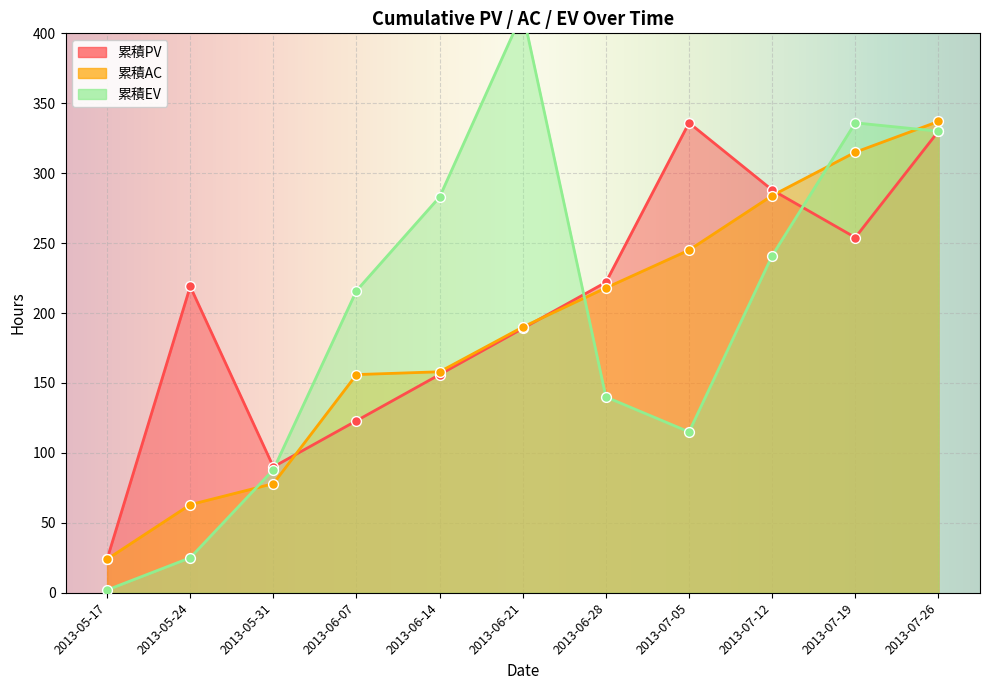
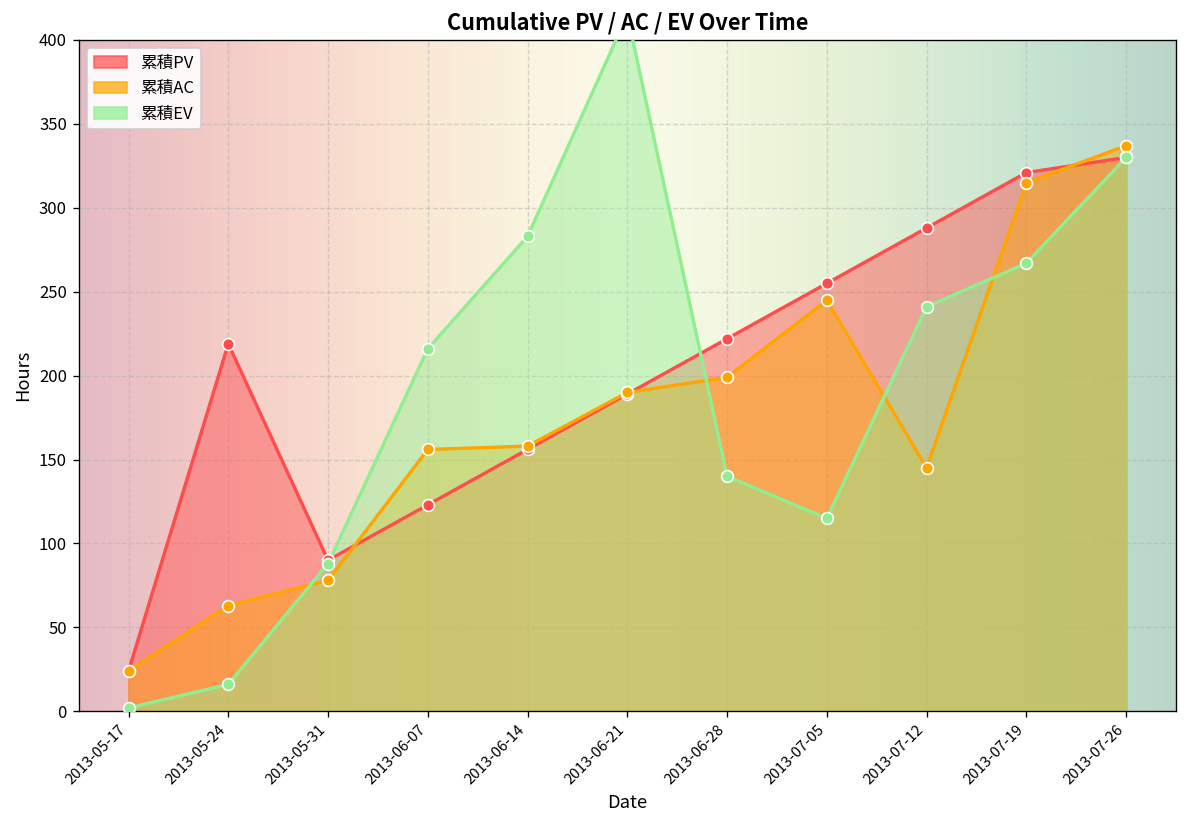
累積EV, 2013-05-24: 25 -> 16
累積AC, 2013-06-28: 218 -> 199
累積PV, 2013-07-05: 336 -> 255
累積AC, 2013-07-12: 284 -> 145
累積PV, 2013-07-19: 254 -> 321
累積EV, 2013-07-19: 336 -> 267
